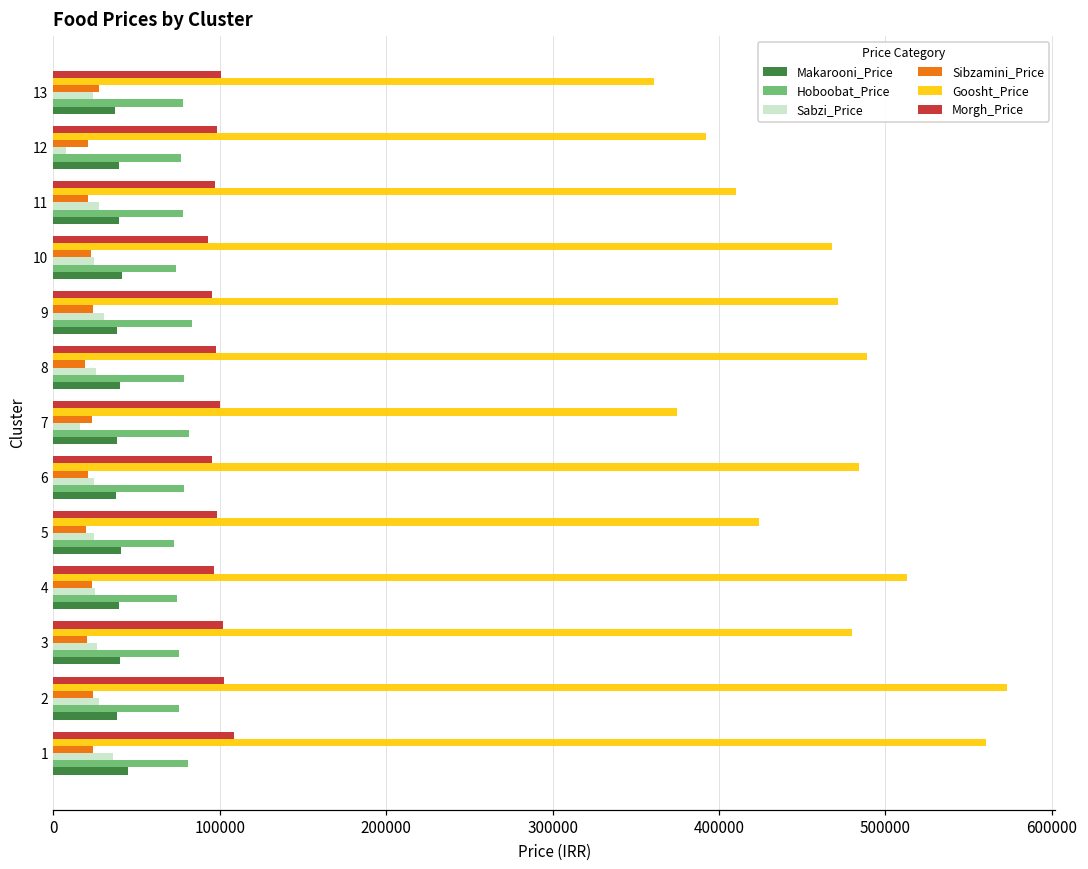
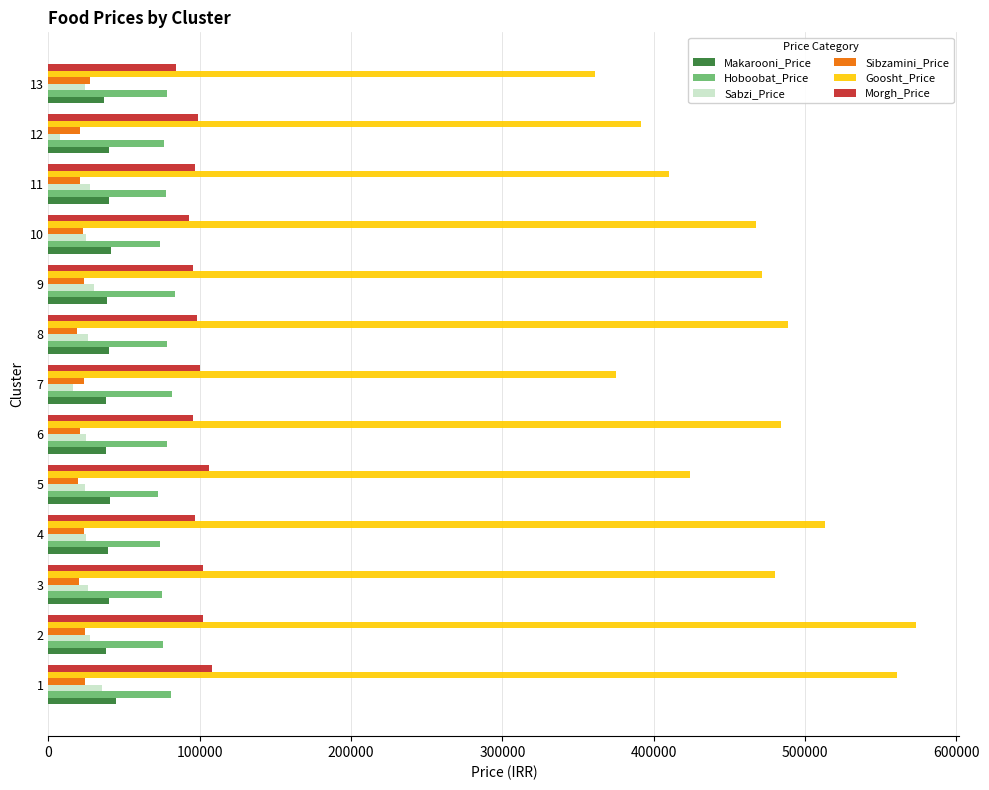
Morgh_Price, 13: 101000 -> 84000
Morgh_Price, 5: 99000 -> 106000
